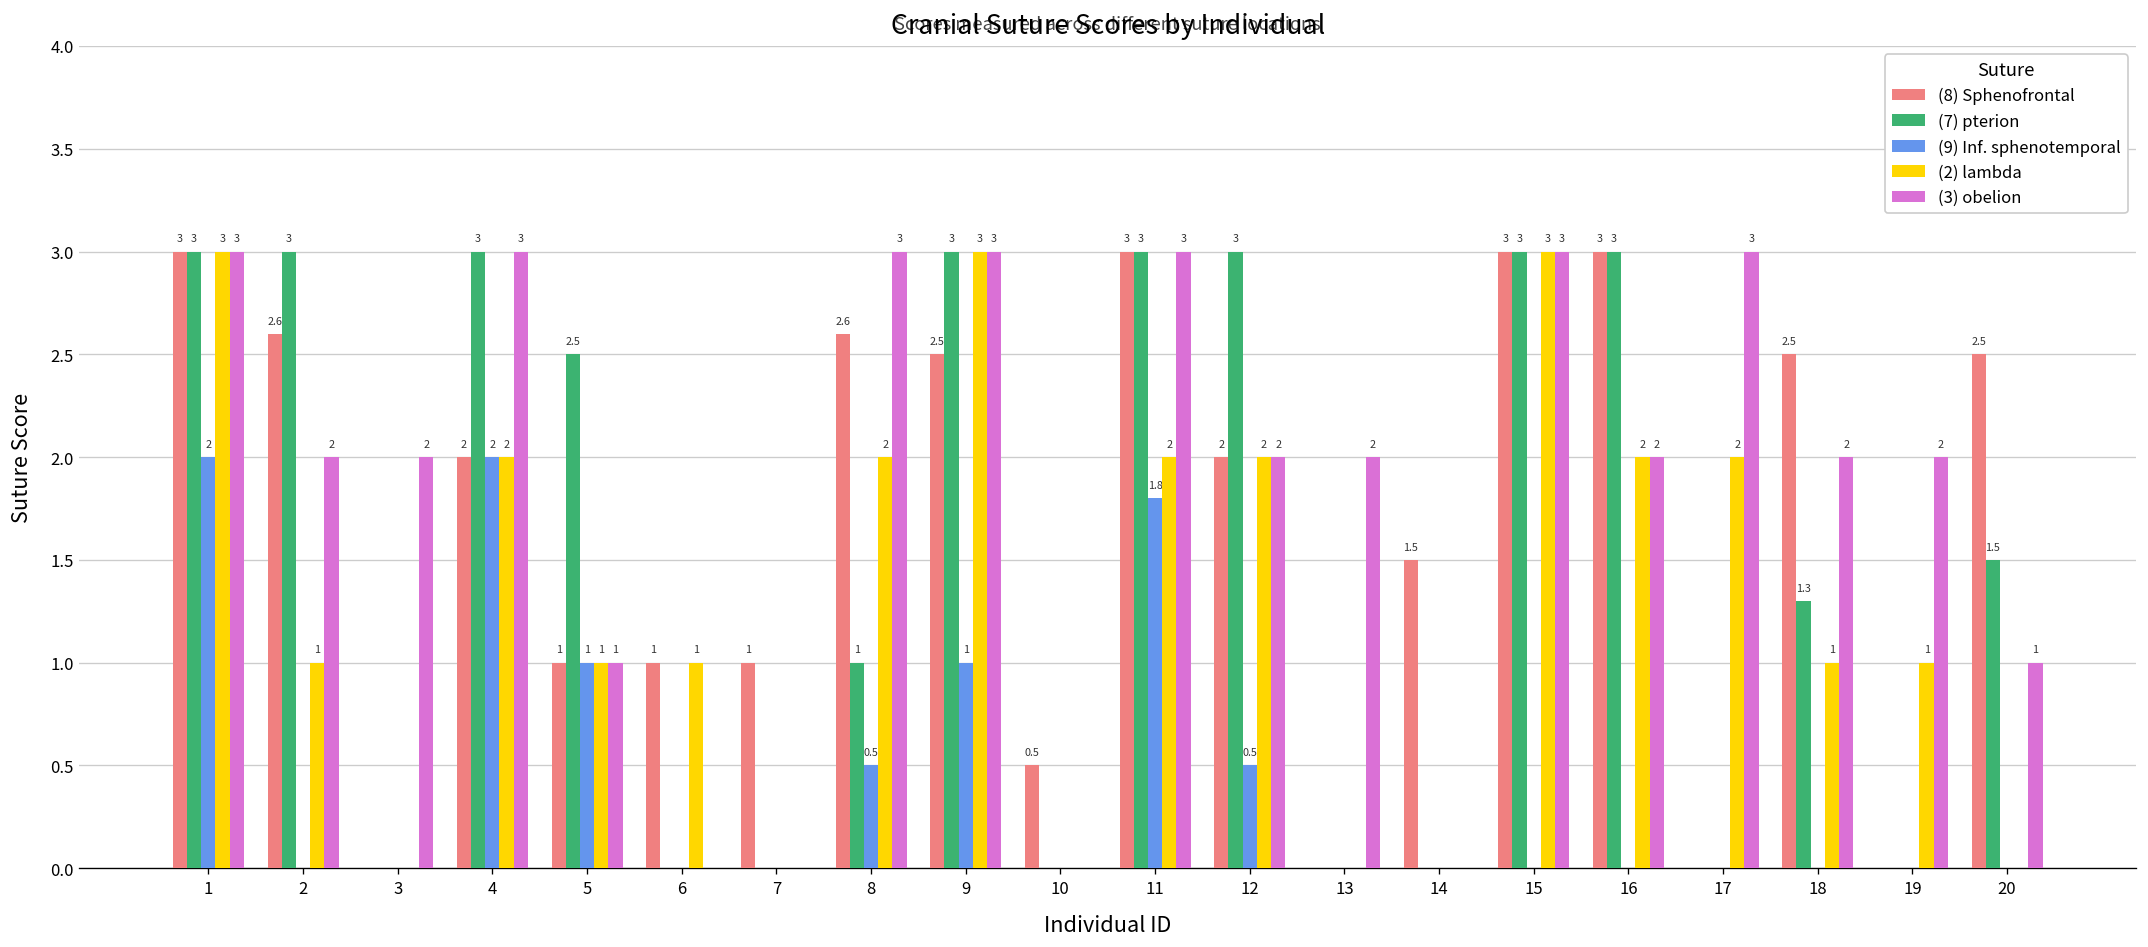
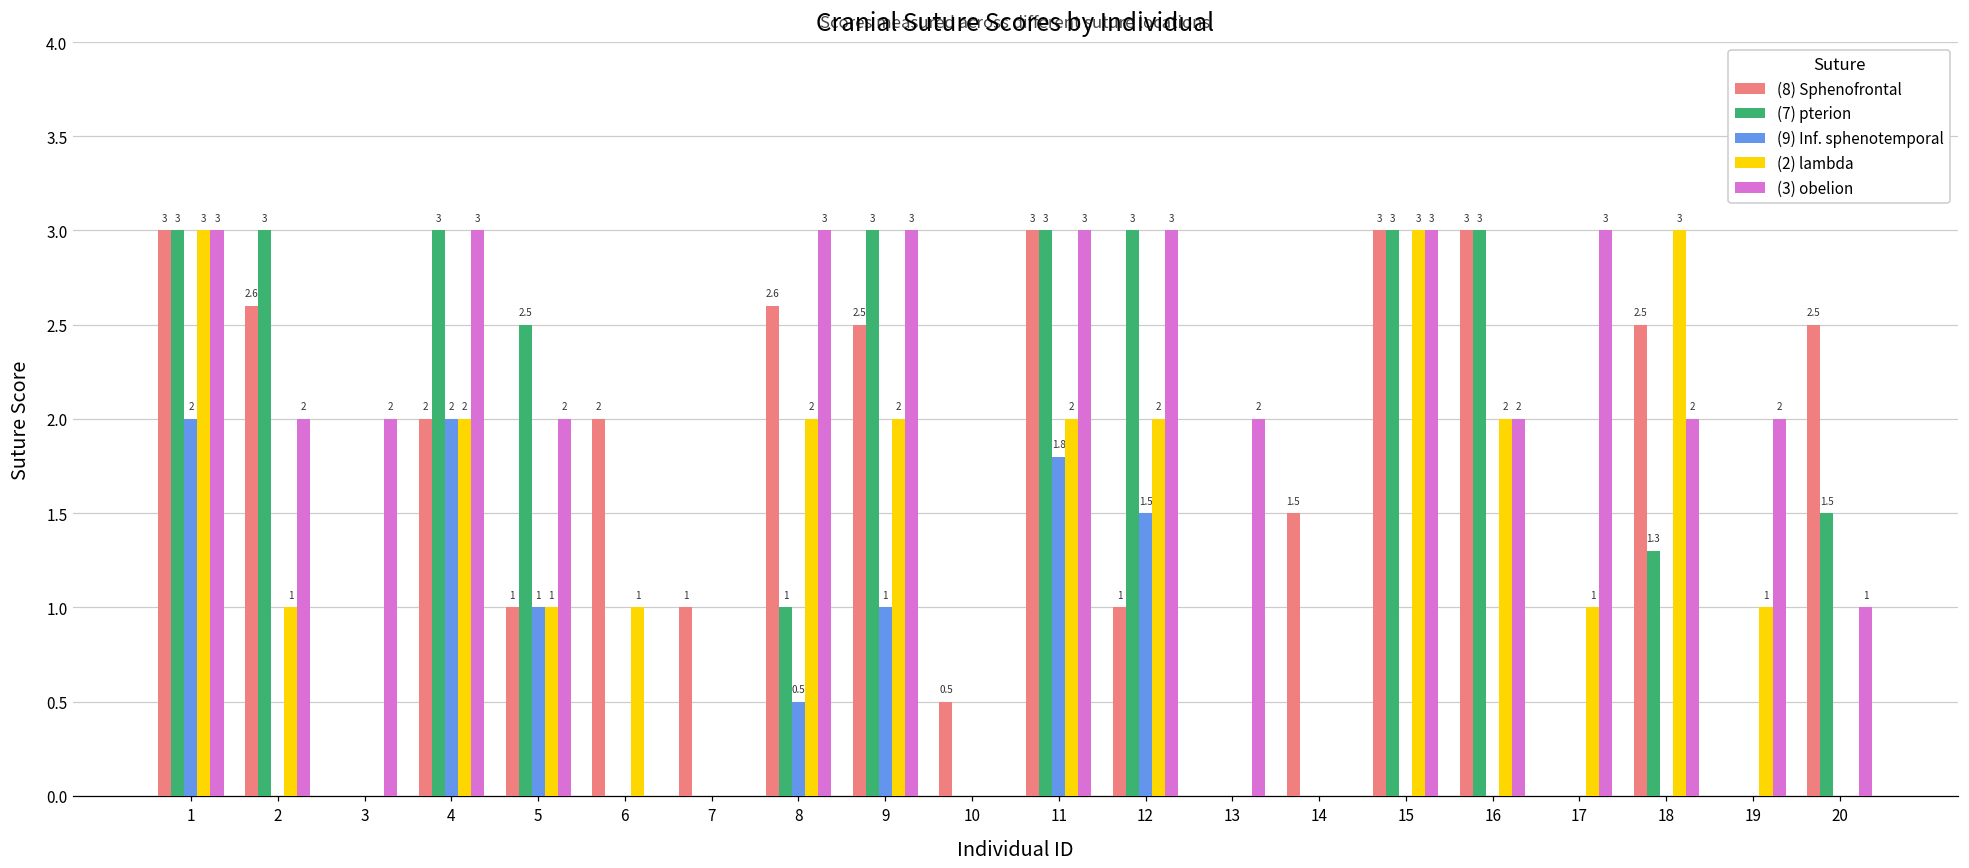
(3) obelion, 5: 1 -> 2
(8) Sphenofrontal, 6: 1 -> 2
(2) lambda, 9: 3 -> 2
(8) Sphenofrontal, 12: 2 -> 1
(9) Inf. sphenotemporal, 12: 0.5 -> 1.5
(3) obelion, 12: 2 -> 3
(2) lambda, 17: 2 -> 1
(2) lambda, 18: 1 -> 3
